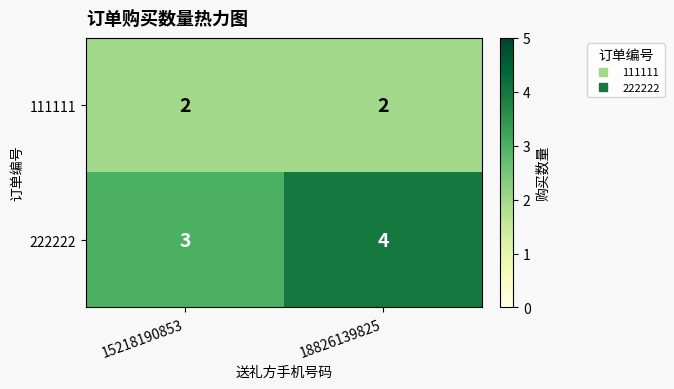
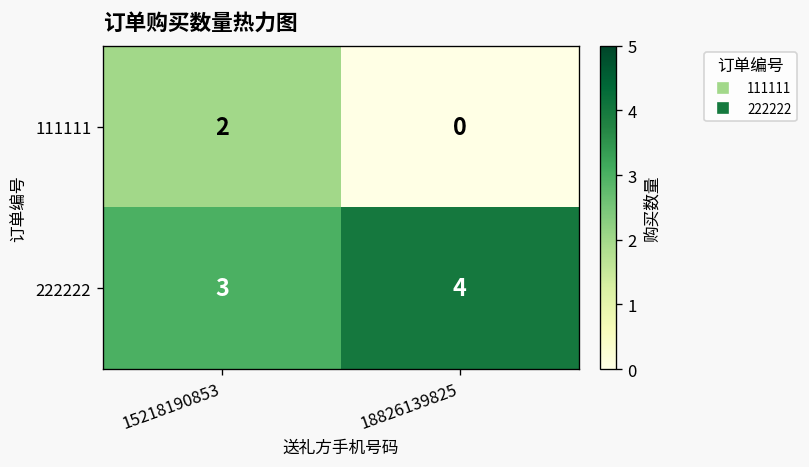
111111, 18826139825: 2 -> 0
